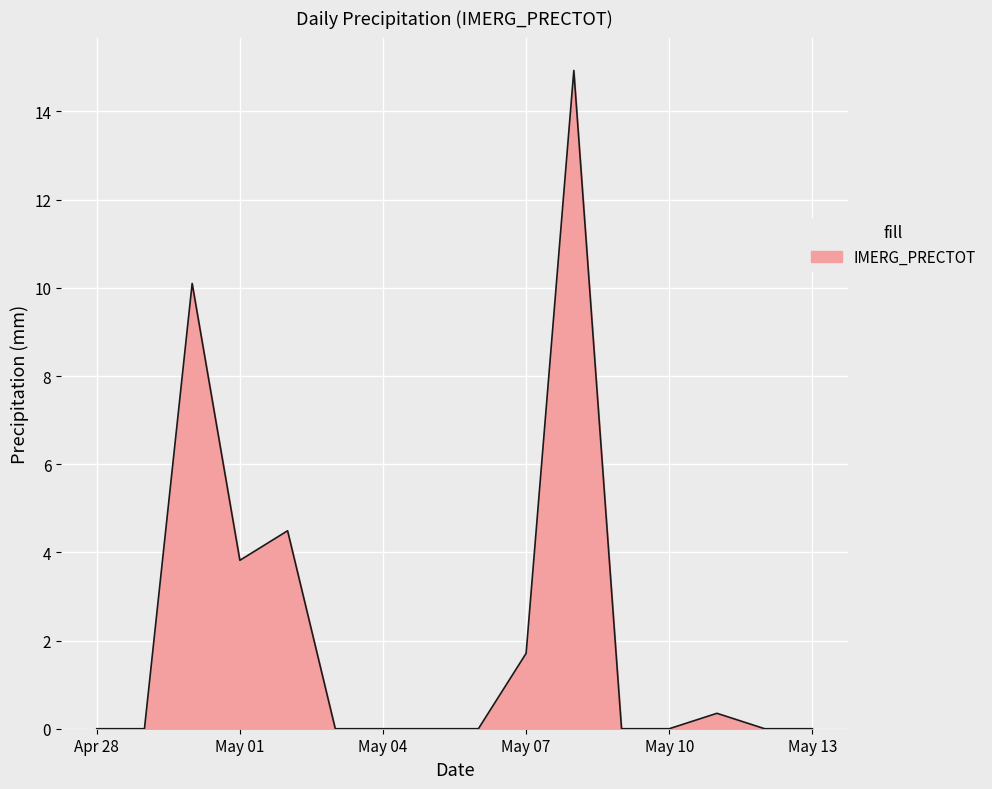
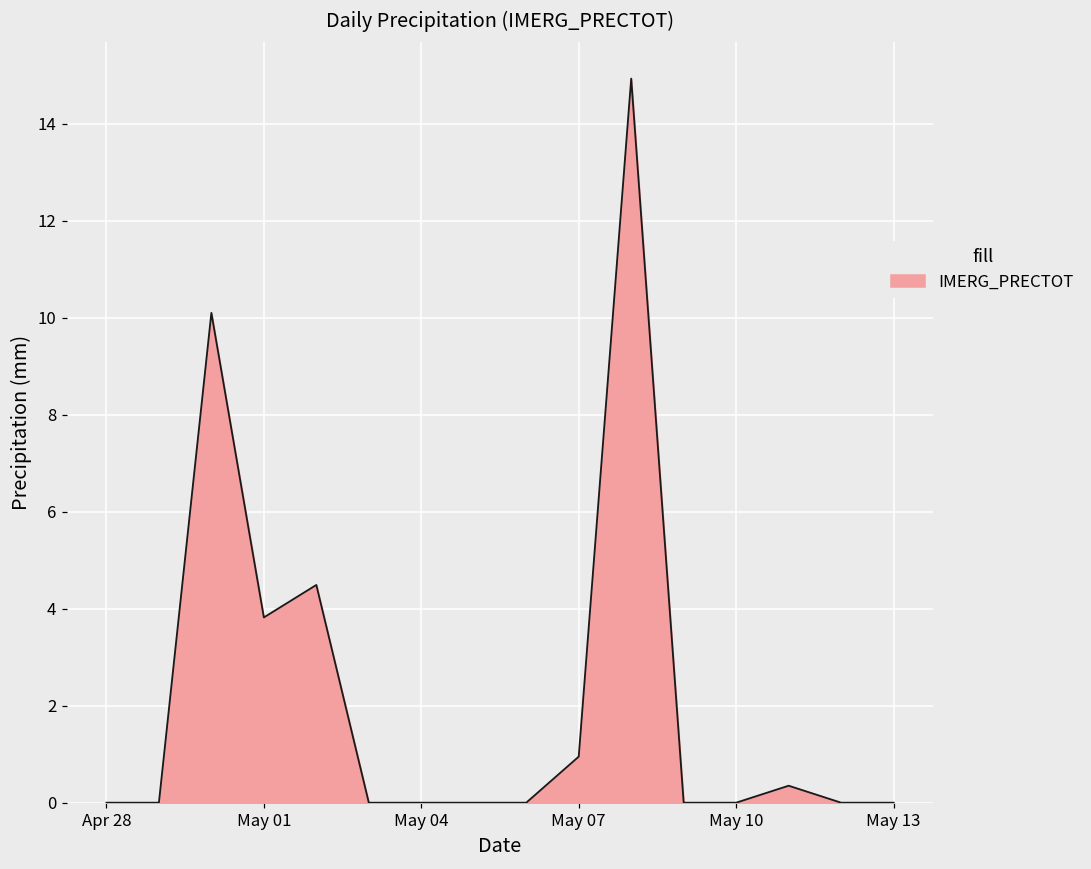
May 07: 1.7 -> 1.0
